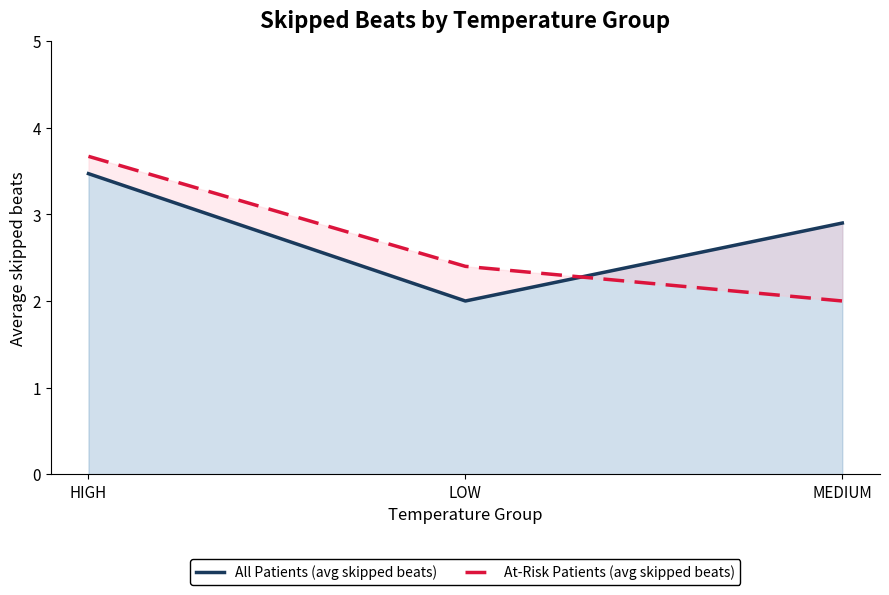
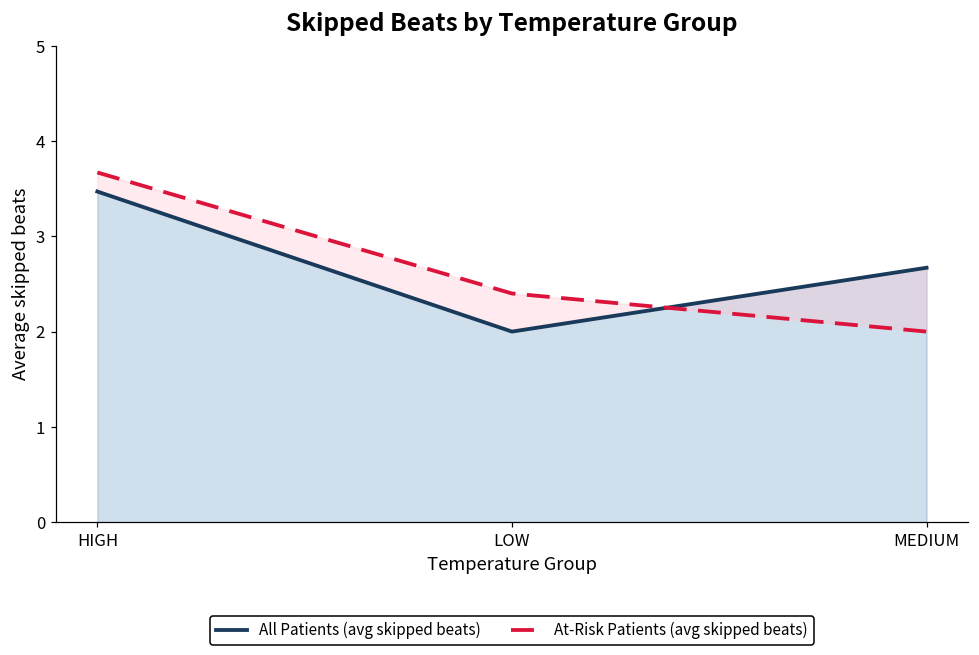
All Patients (avg skipped beats), MEDIUM: 2.9 -> 2.7
